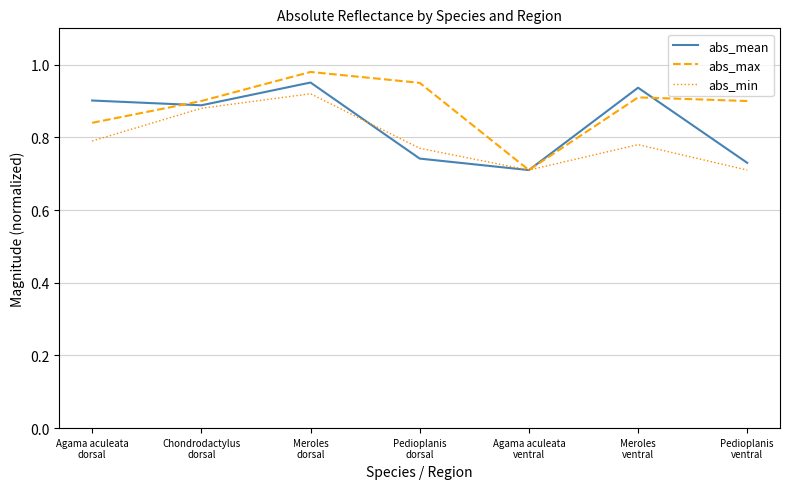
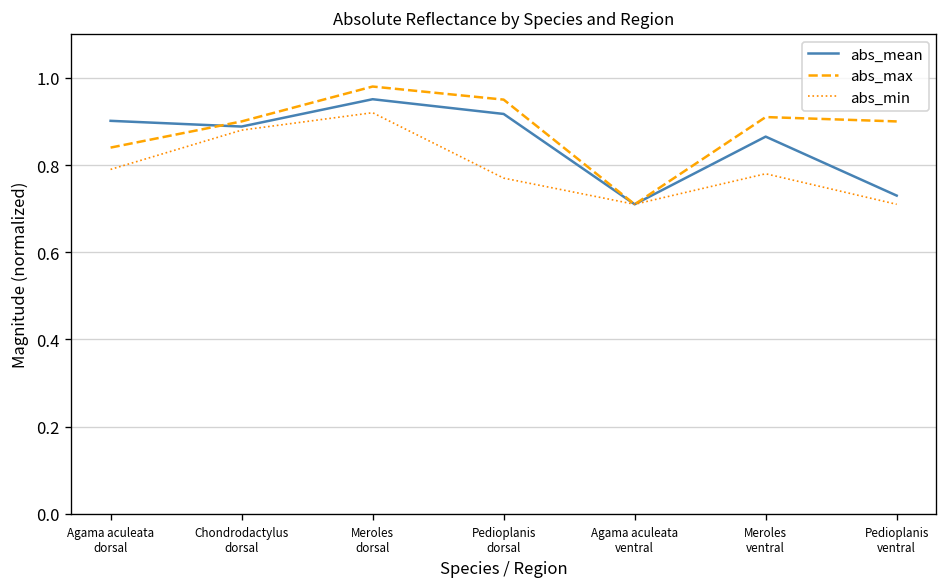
abs_mean, Pedioplanis dorsal: 0.74 -> 0.92
abs_mean, Meroles ventral: 0.94 -> 0.87
